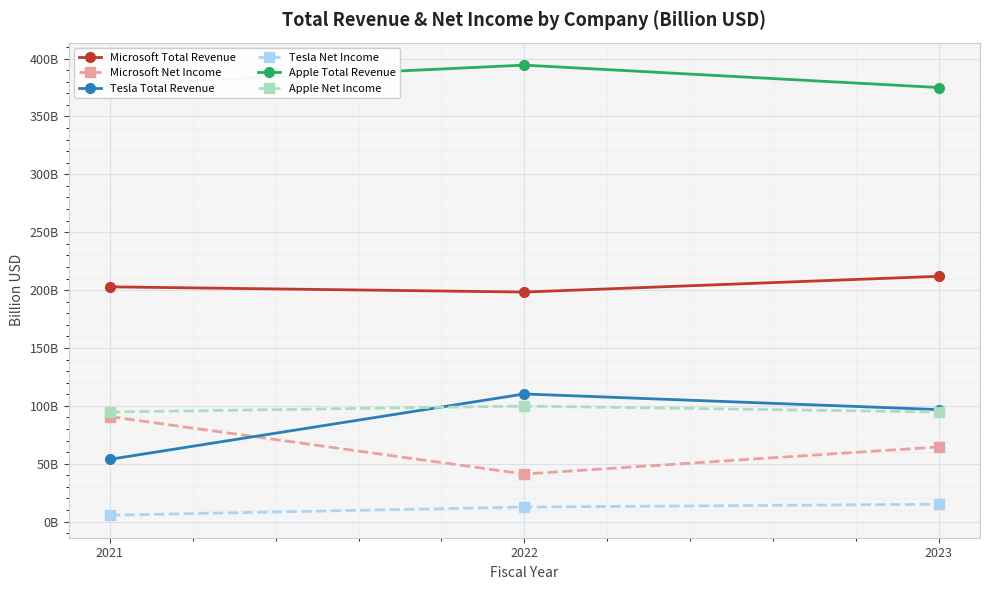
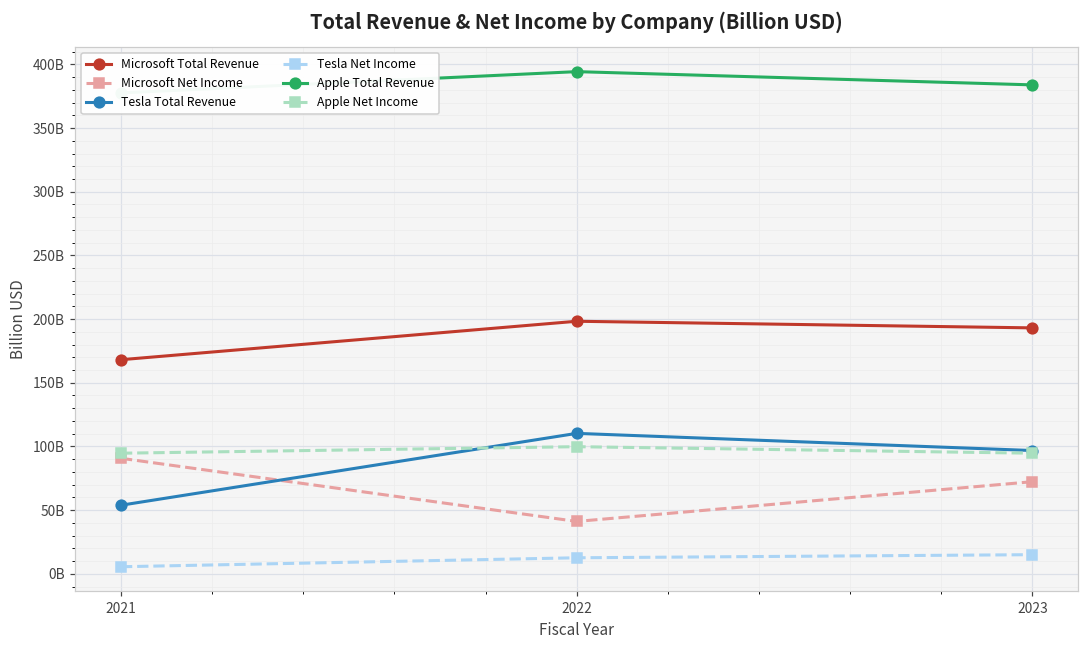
Microsoft Total Revenue, 2021: 203000000000 -> 168000000000
Microsoft Total Revenue, 2023: 212000000000 -> 193000000000
Microsoft Net Income, 2023: 65000000000 -> 72000000000
Apple Total Revenue, 2023: 375000000000 -> 384000000000
